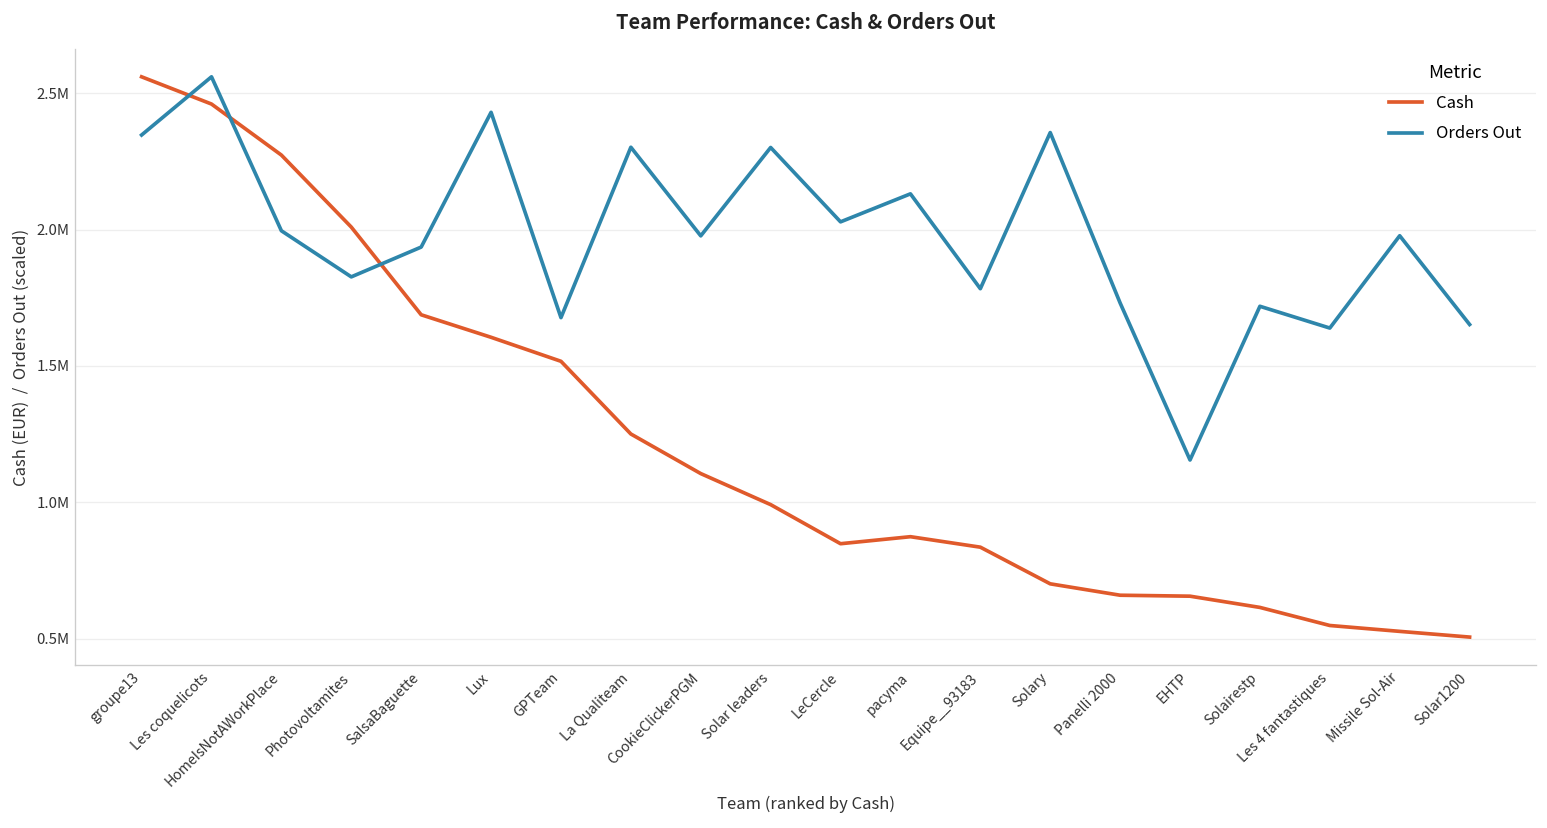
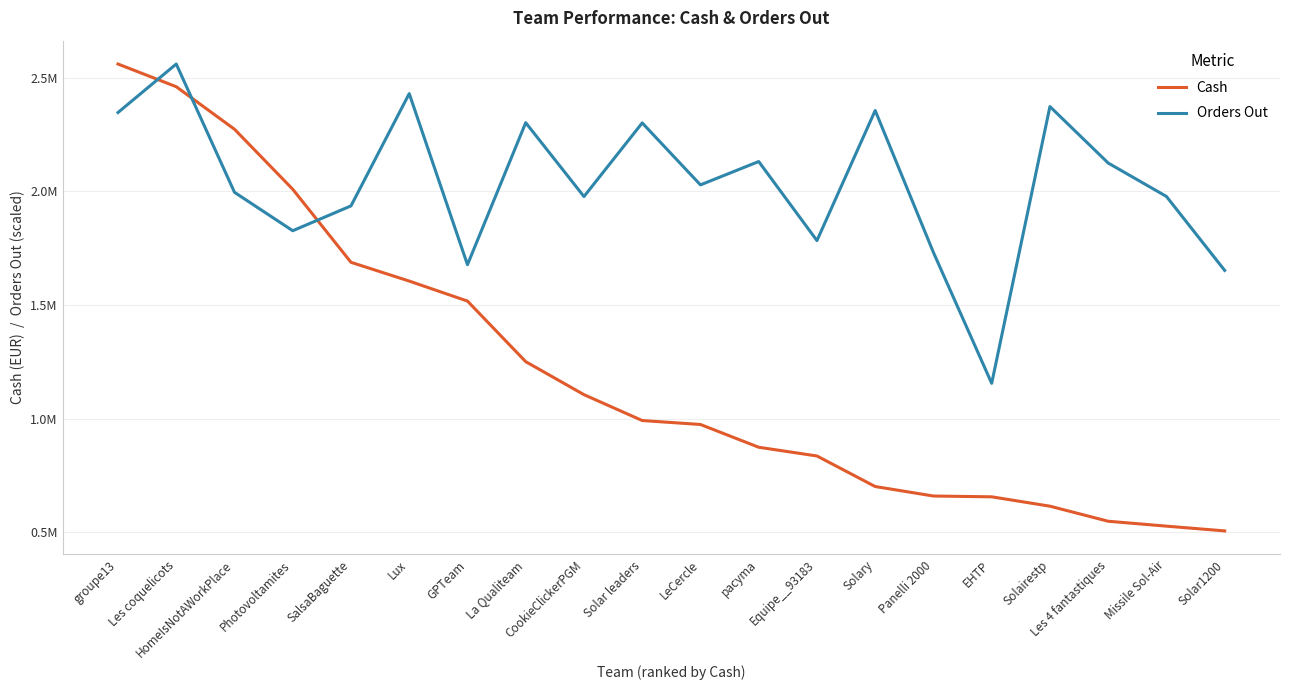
Cash, LeCercle: 850000 -> 970000
Orders Out, Solairestp: 1720000 -> 2370000
Orders Out, Les 4 fantastiques: 1640000 -> 2120000
